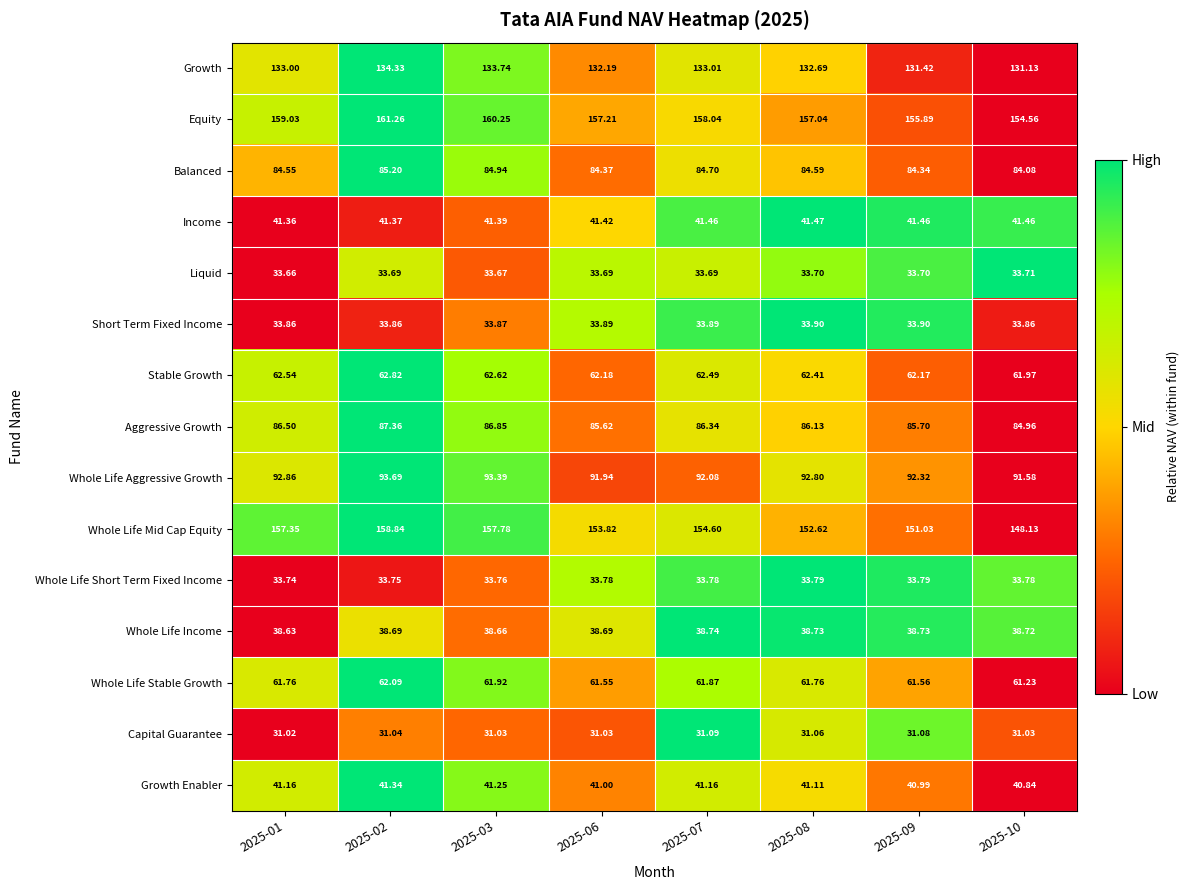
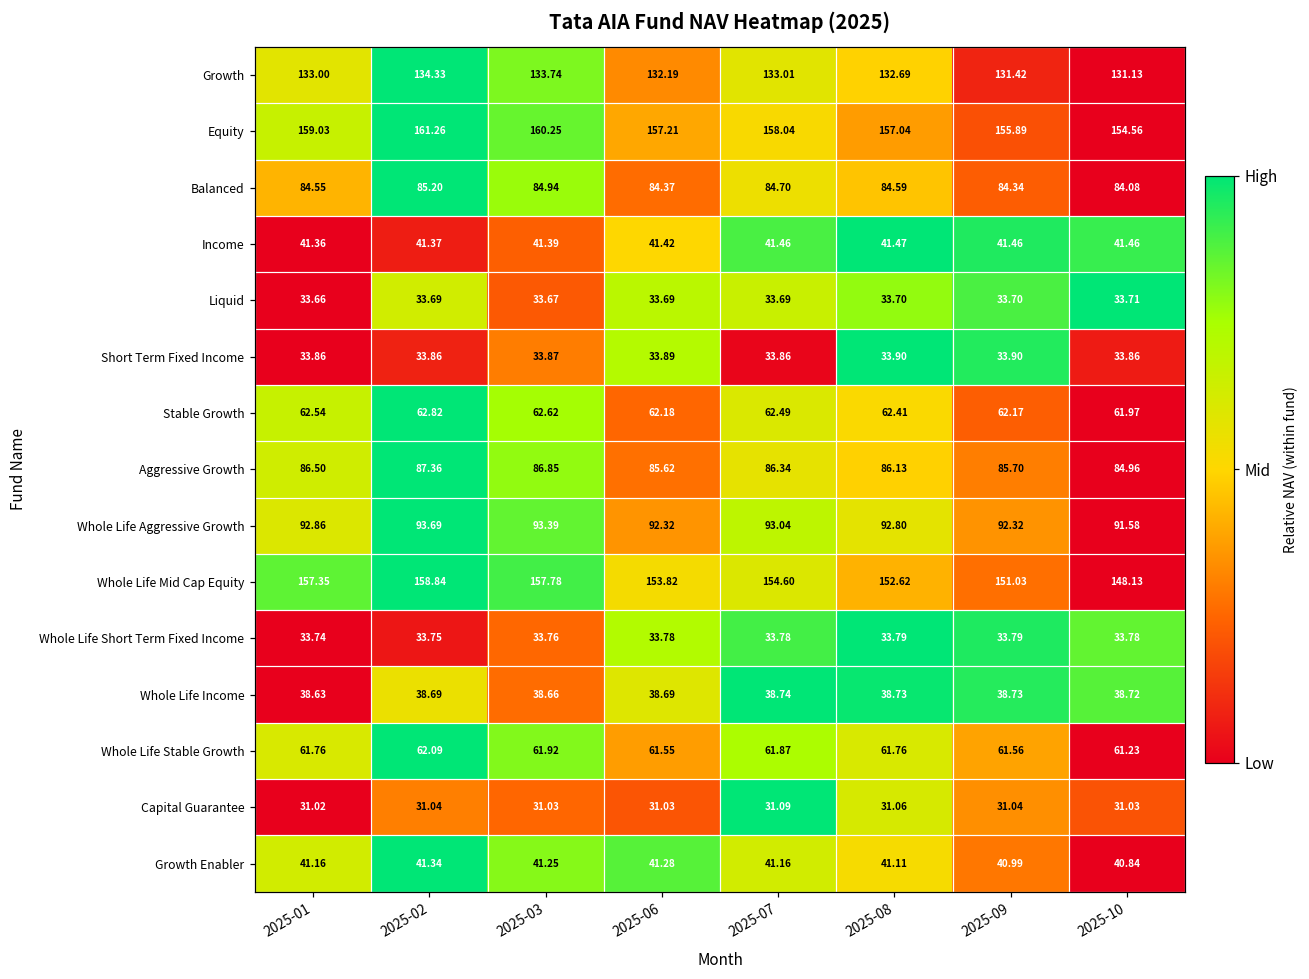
Short Term Fixed Income, 2025-07: 33.89 -> 33.86
Whole Life Aggressive Growth, 2025-06: 91.94 -> 92.32
Whole Life Aggressive Growth, 2025-07: 92.08 -> 93.04
Capital Guarantee, 2025-09: 31.08 -> 31.04
Growth Enabler, 2025-06: 41.00 -> 41.28
